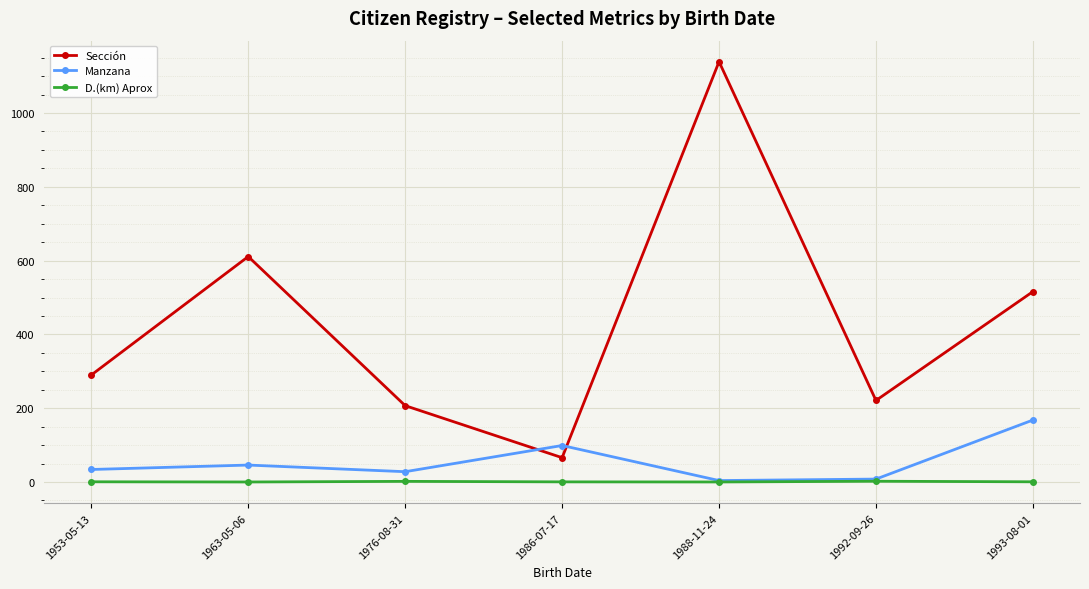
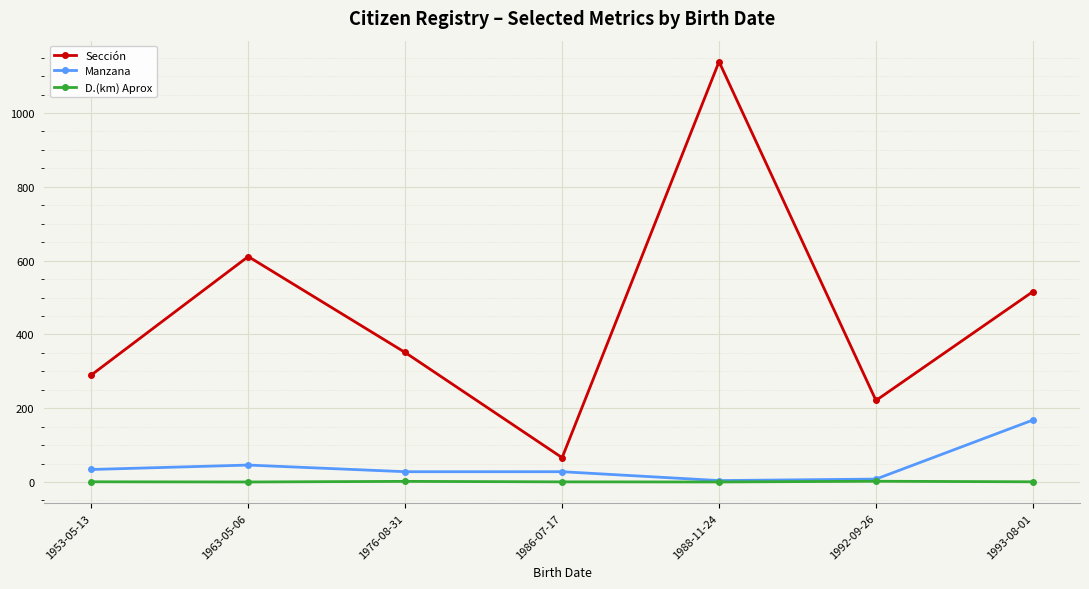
Sección, 1976-08-31: 210 -> 350
Manzana, 1986-07-17: 100 -> 30
